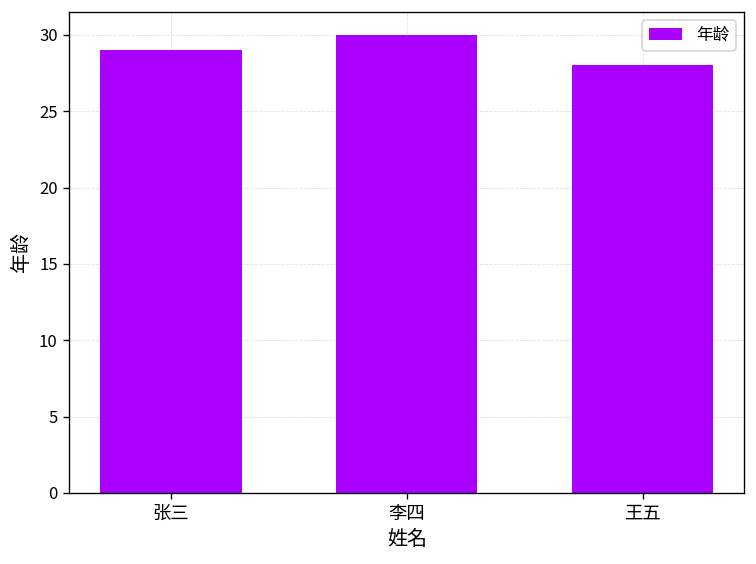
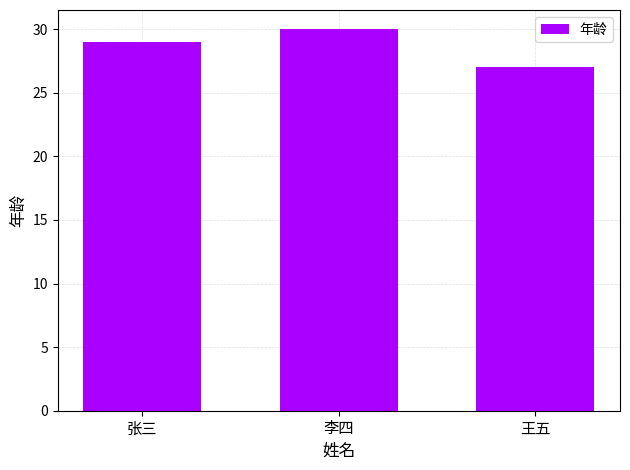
王五: 28 -> 27
